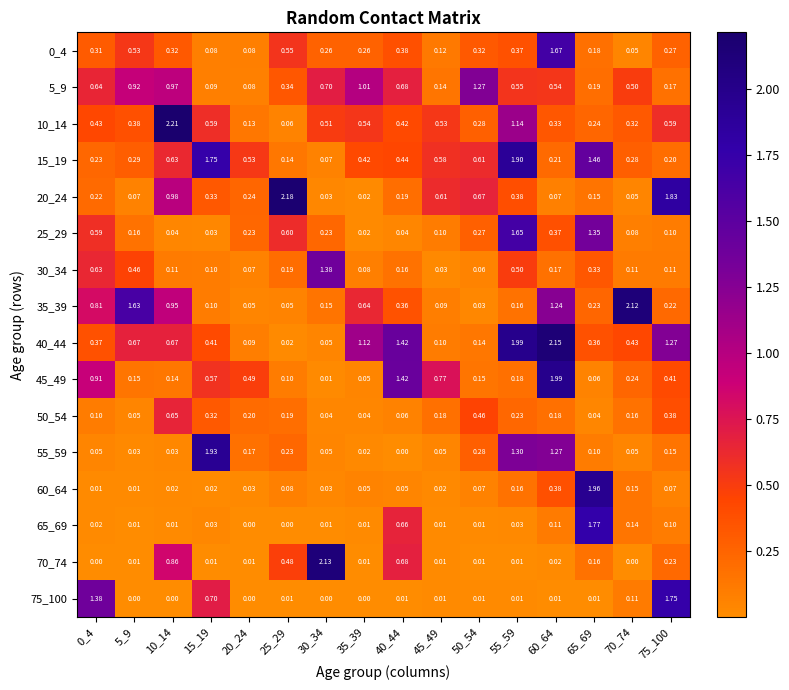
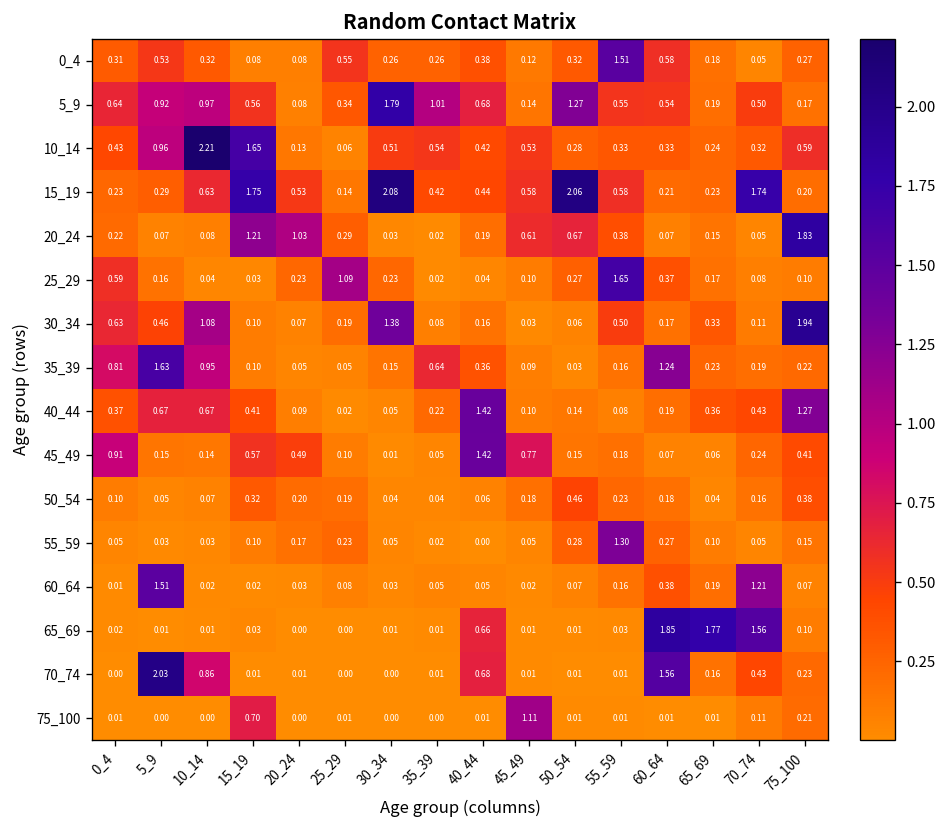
0_4, 55_59: 0.37 -> 1.51
0_4, 60_64: 1.67 -> 0.58
5_9, 15_19: 0.09 -> 0.56
5_9, 30_34: 0.70 -> 1.79
10_14, 5_9: 0.38 -> 0.96
10_14, 15_19: 0.59 -> 1.65
10_14, 55_59: 1.14 -> 0.33
15_19, 30_34: 0.07 -> 2.08
15_19, 50_54: 0.61 -> 2.06
15_19, 55_59: 1.90 -> 0.58
15_19, 65_69: 1.46 -> 0.23
15_19, 70_74: 0.28 -> 1.74
20_24, 10_14: 0.98 -> 0.08
20_24, 15_19: 0.33 -> 1.21
20_24, 20_24: 0.24 -> 1.03
20_24, 25_29: 2.18 -> 0.29
25_29, 25_29: 0.60 -> 1.09
25_29, 65_69: 1.35 -> 0.17
30_34, 10_14: 0.11 -> 1.08
30_34, 75_100: 0.11 -> 1.94
35_39, 70_74: 2.12 -> 0.19
40_44, 35_39: 1.12 -> 0.22
40_44, 55_59: 1.99 -> 0.08
40_44, 60_64: 2.15 -> 0.19
45_49, 60_64: 1.99 -> 0.07
50_54, 10_14: 0.65 -> 0.07
55_59, 15_19: 1.93 -> 0.10
55_59, 60_64: 1.27 -> 0.27
60_64, 5_9: 0.01 -> 1.51
60_64, 65_69: 1.96 -> 0.19
60_64, 70_74: 0.15 -> 1.21
65_69, 60_64: 0.11 -> 1.85
65_69, 70_74: 0.14 -> 1.56
70_74, 5_9: 0.01 -> 2.03
70_74, 25_29: 0.48 -> 0.00
70_74, 30_34: 2.13 -> 0.00
70_74, 60_64: 0.02 -> 1.56
70_74, 70_74: 0.00 -> 0.43
75_100, 0_4: 1.38 -> 0.01
75_100, 45_49: 0.01 -> 1.11
75_100, 75_100: 1.75 -> 0.21
